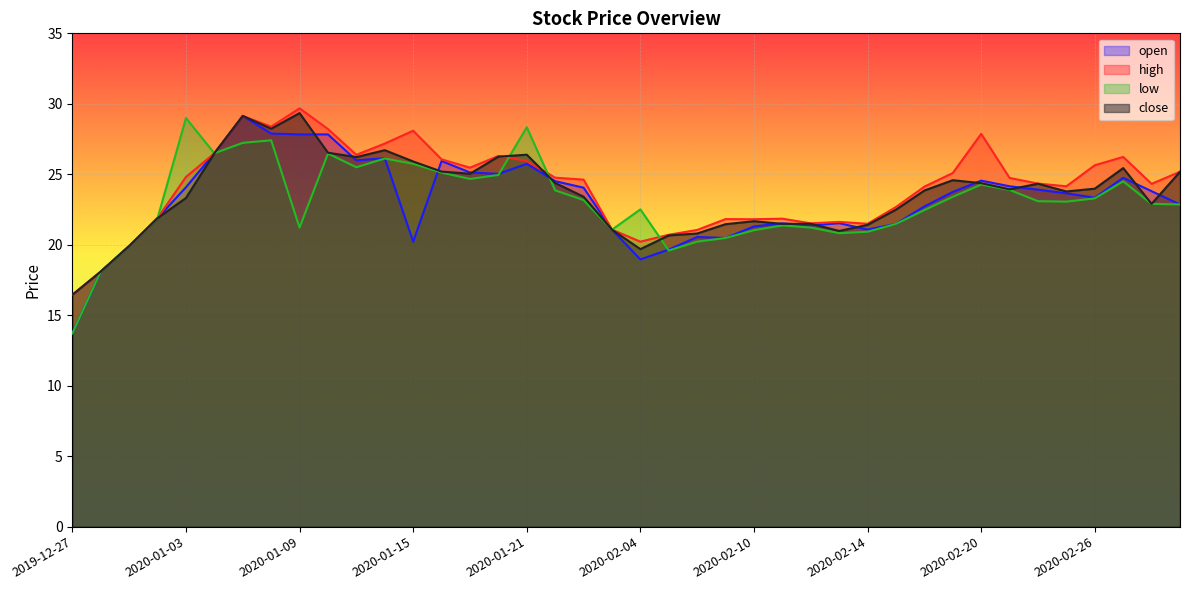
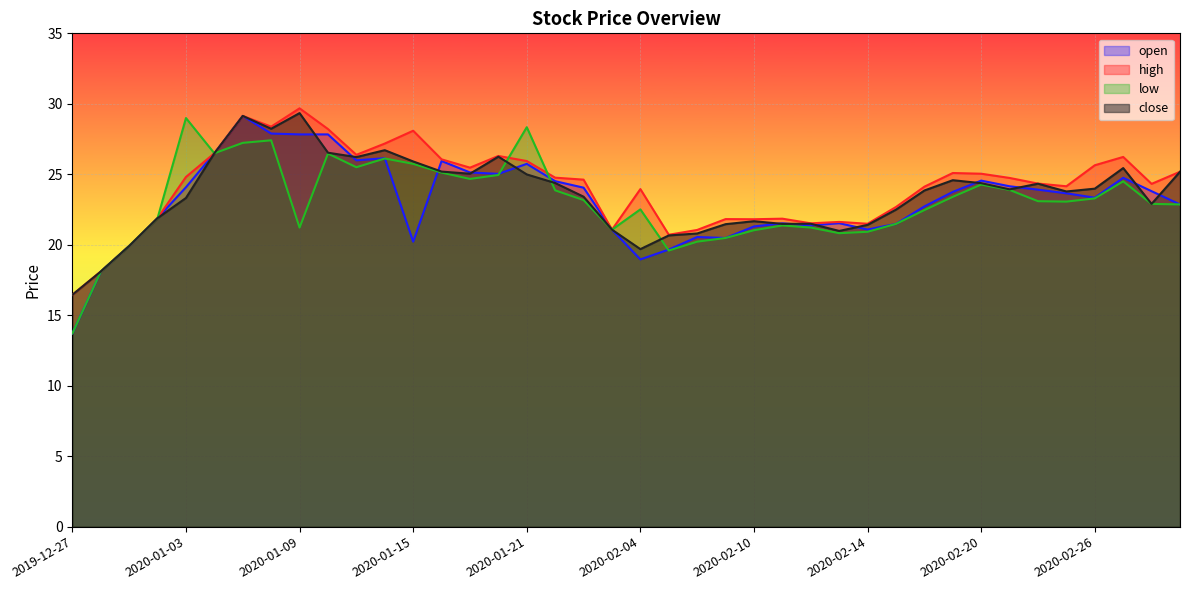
close, 2020-01-21: 26.4 -> 25.0
high, 2020-02-04: 20.2 -> 24.0
high, 2020-02-20: 27.9 -> 25.0
